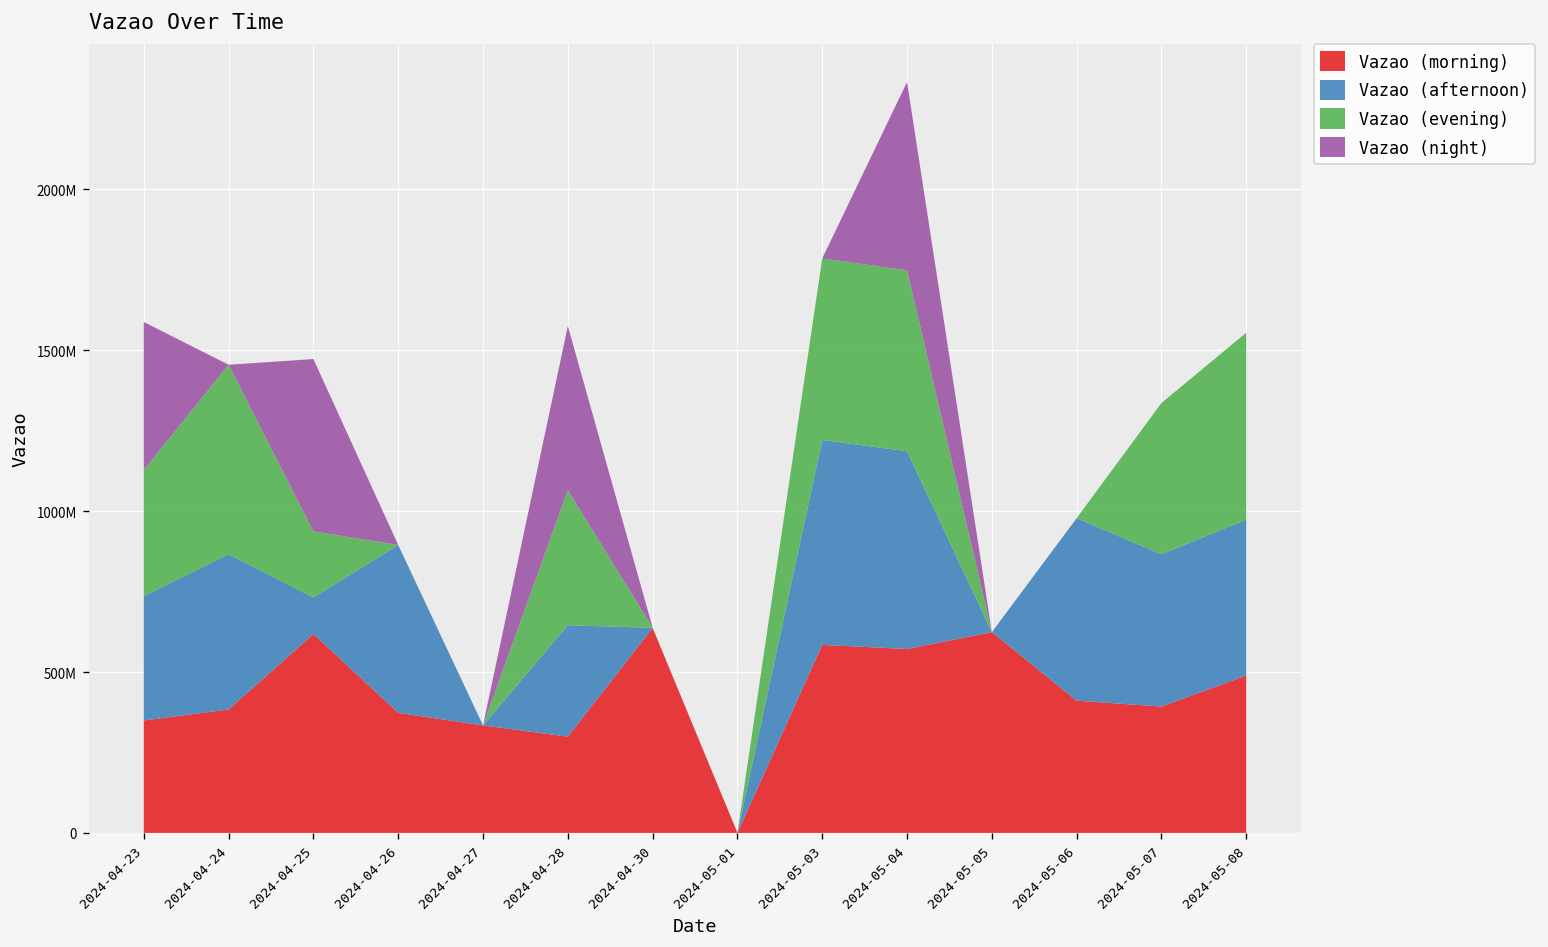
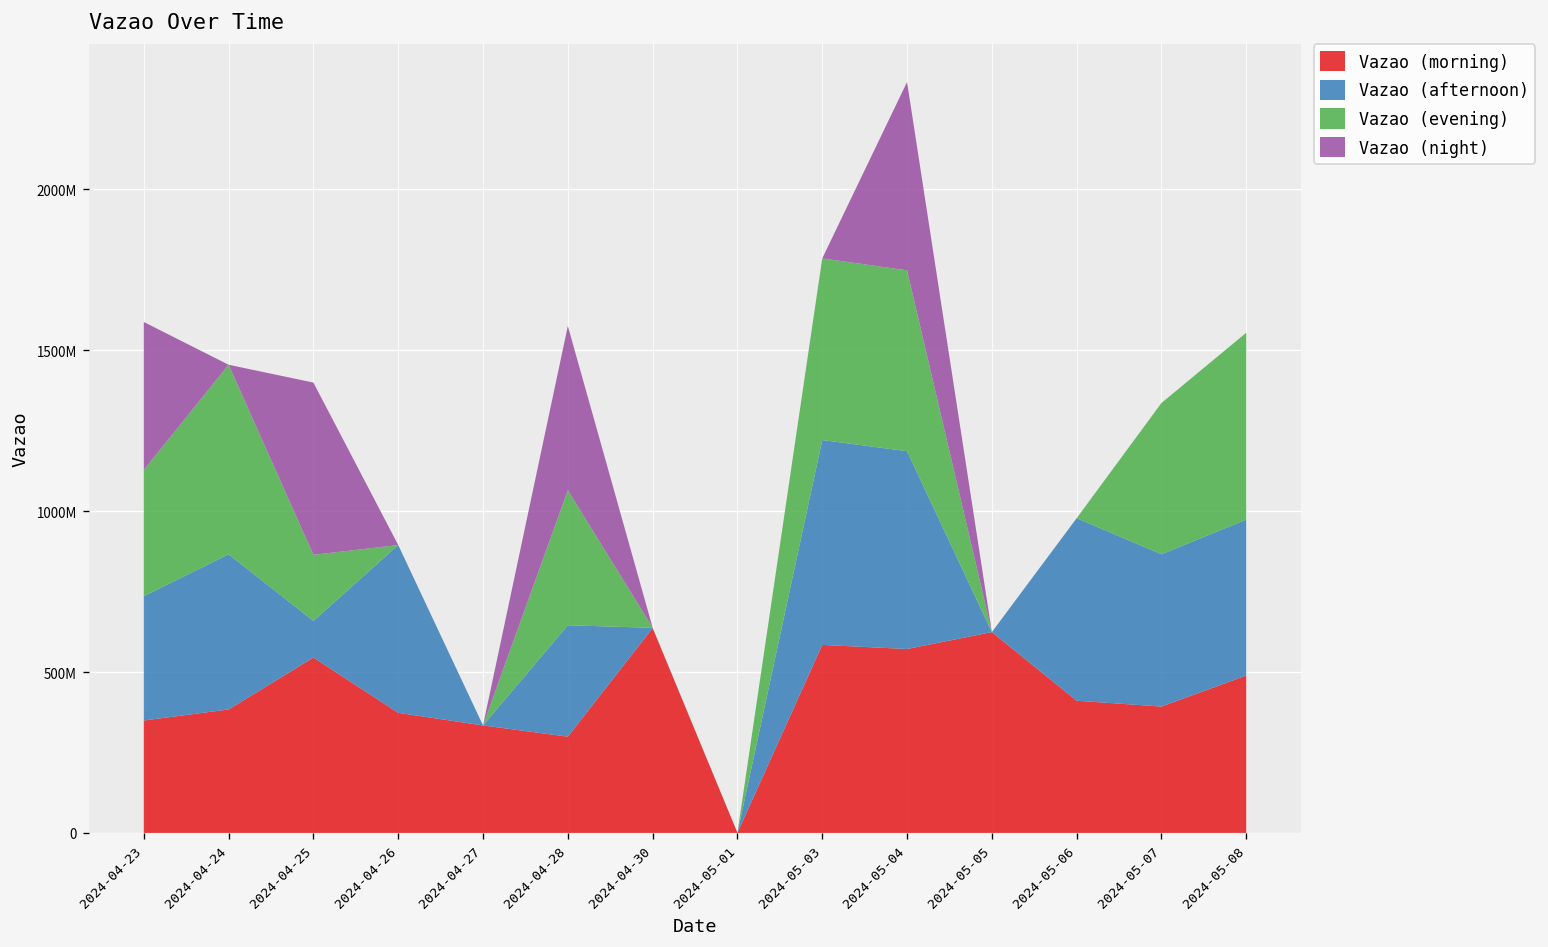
Vazao (morning), 2024-04-25: 620000000 -> 540000000
